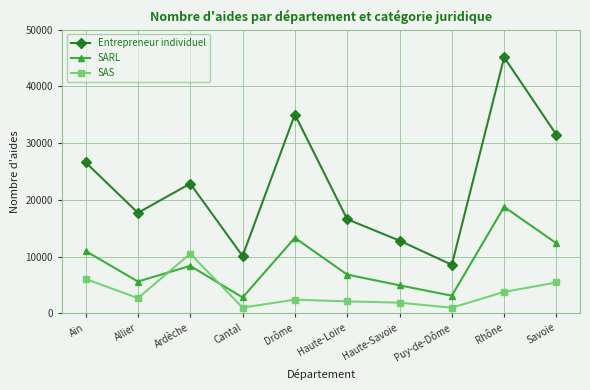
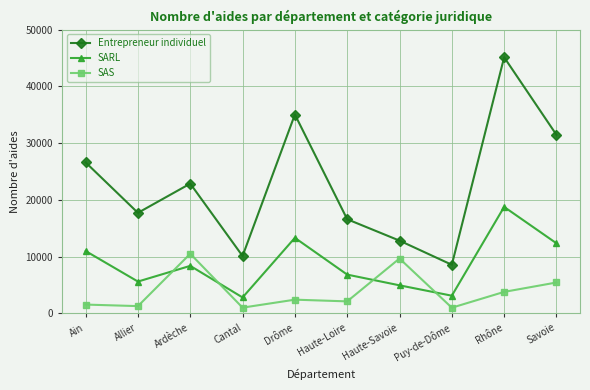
SAS, Ain: 6000 -> 2000
SAS, Allier: 3000 -> 1000
SAS, Haute-Savoie: 2000 -> 10000
